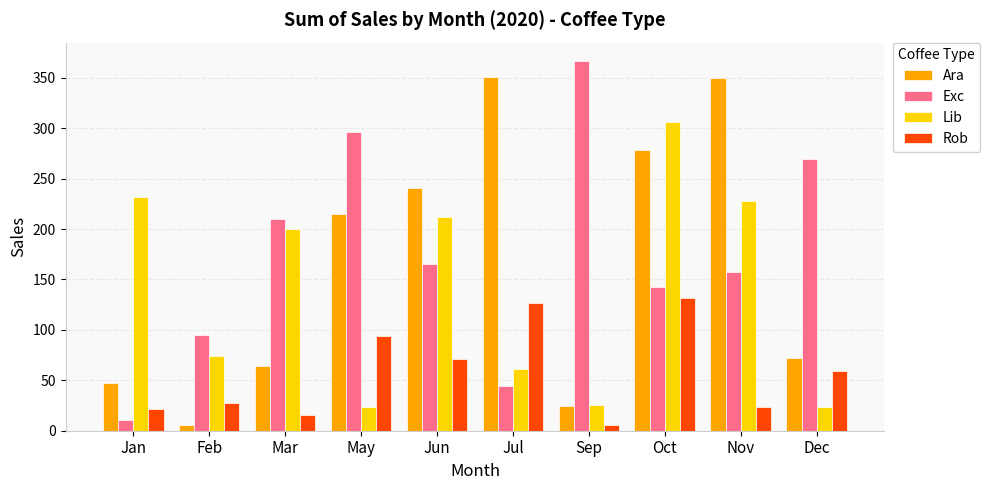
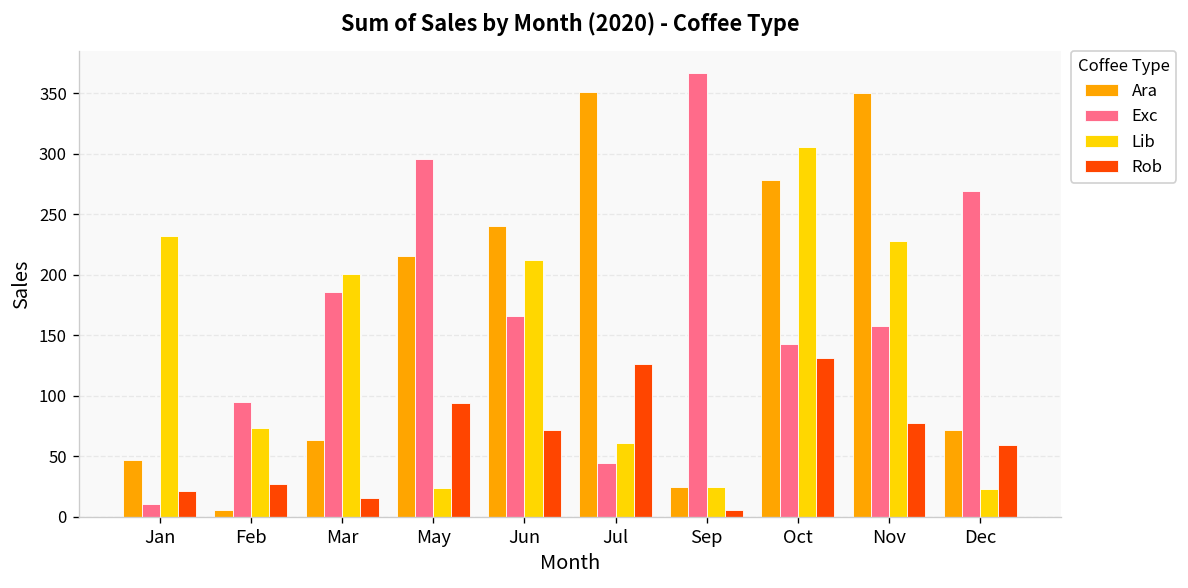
Exc, Mar: 210 -> 186
Rob, Nov: 24 -> 77
